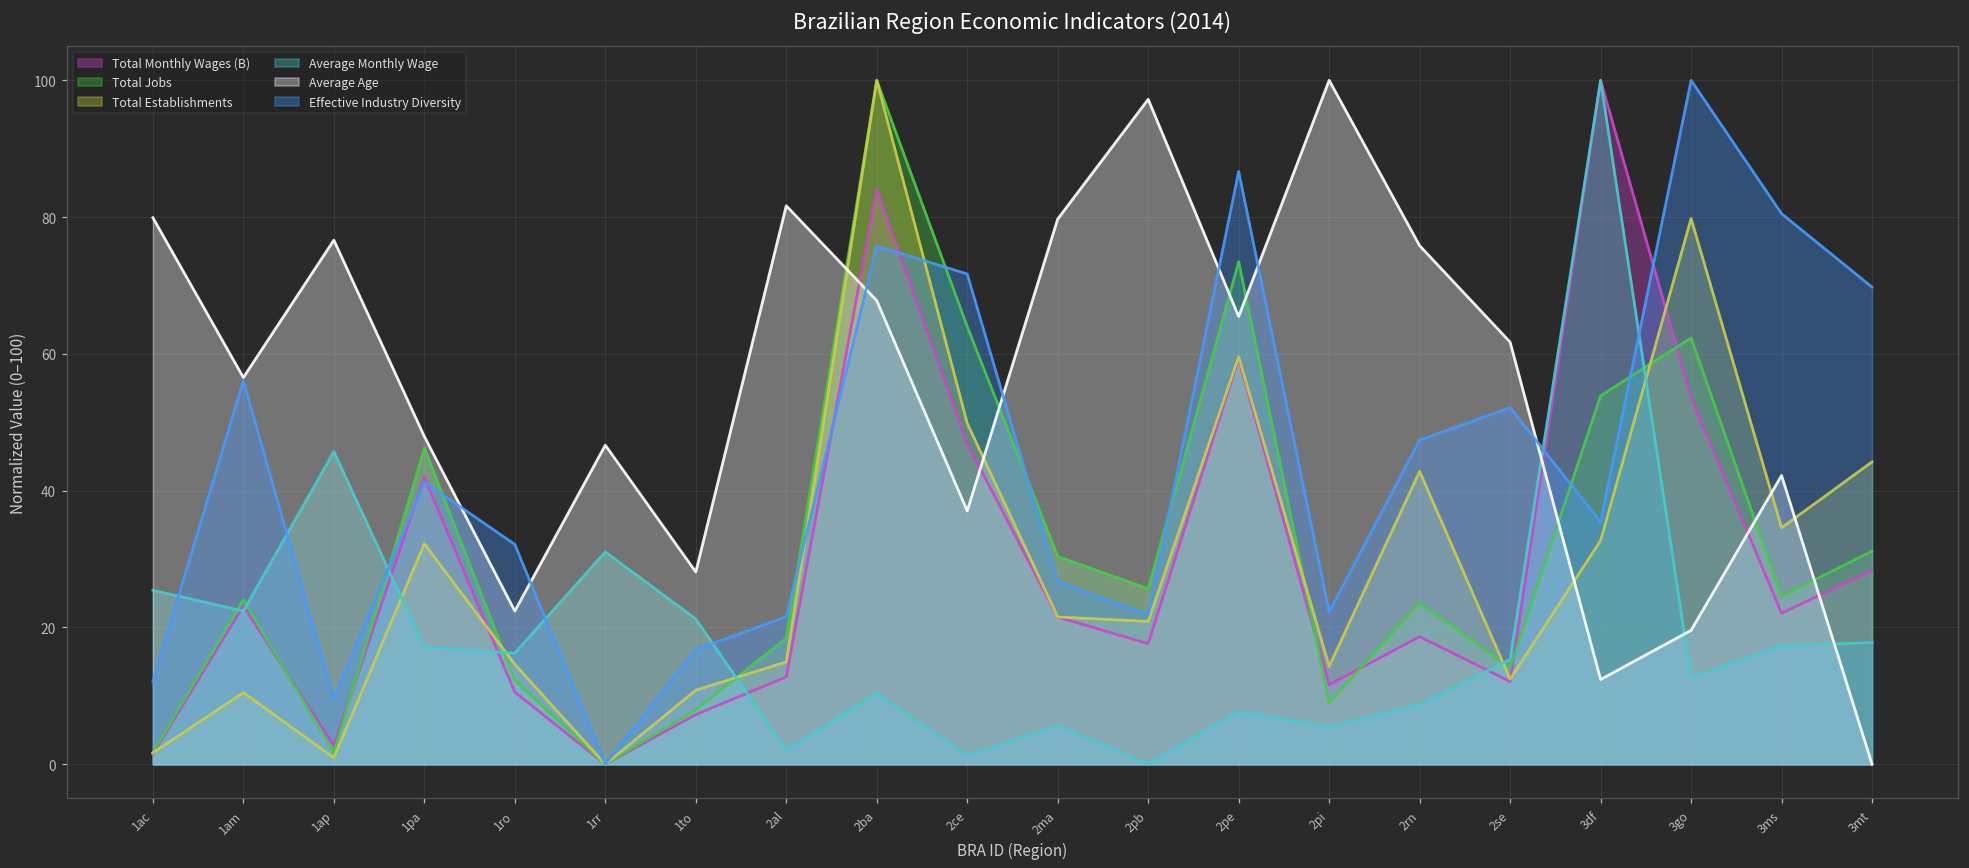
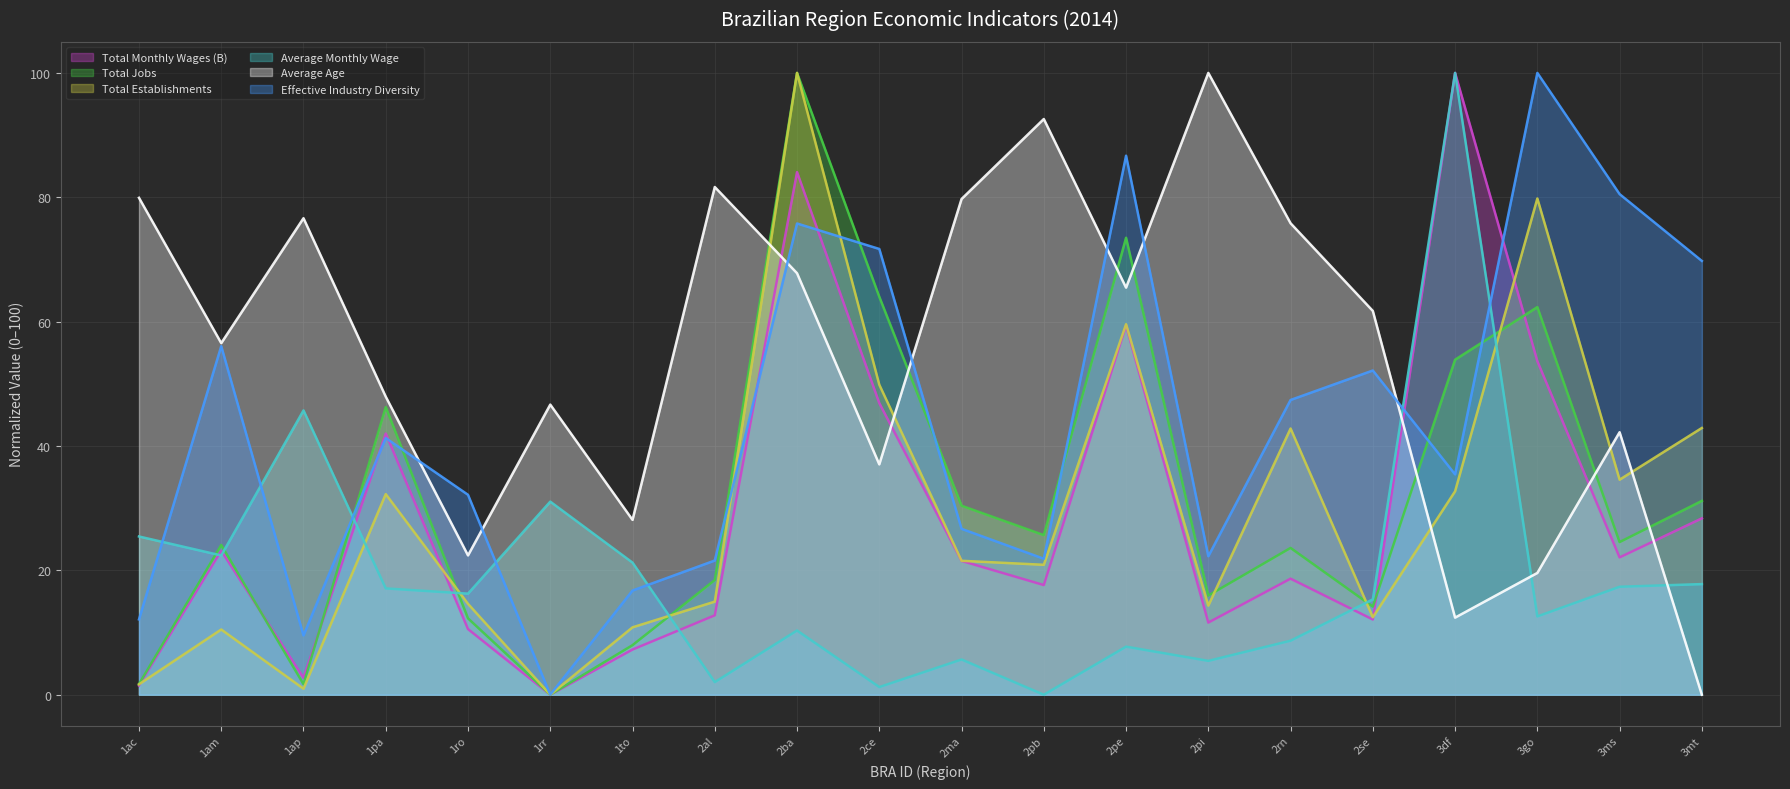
Average Age, 2pb: 97 -> 93
Total Jobs, 2pi: 9 -> 16
Total Establishments, 3mt: 44 -> 43
